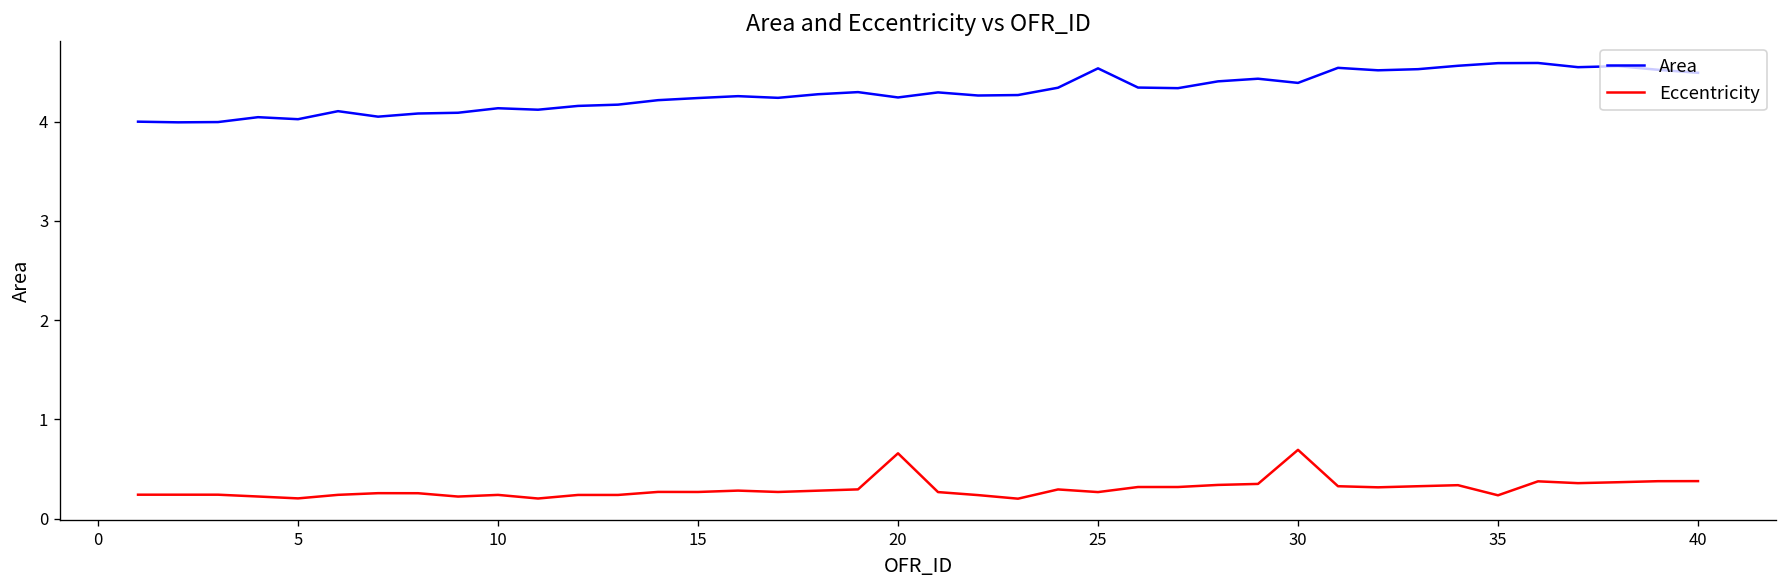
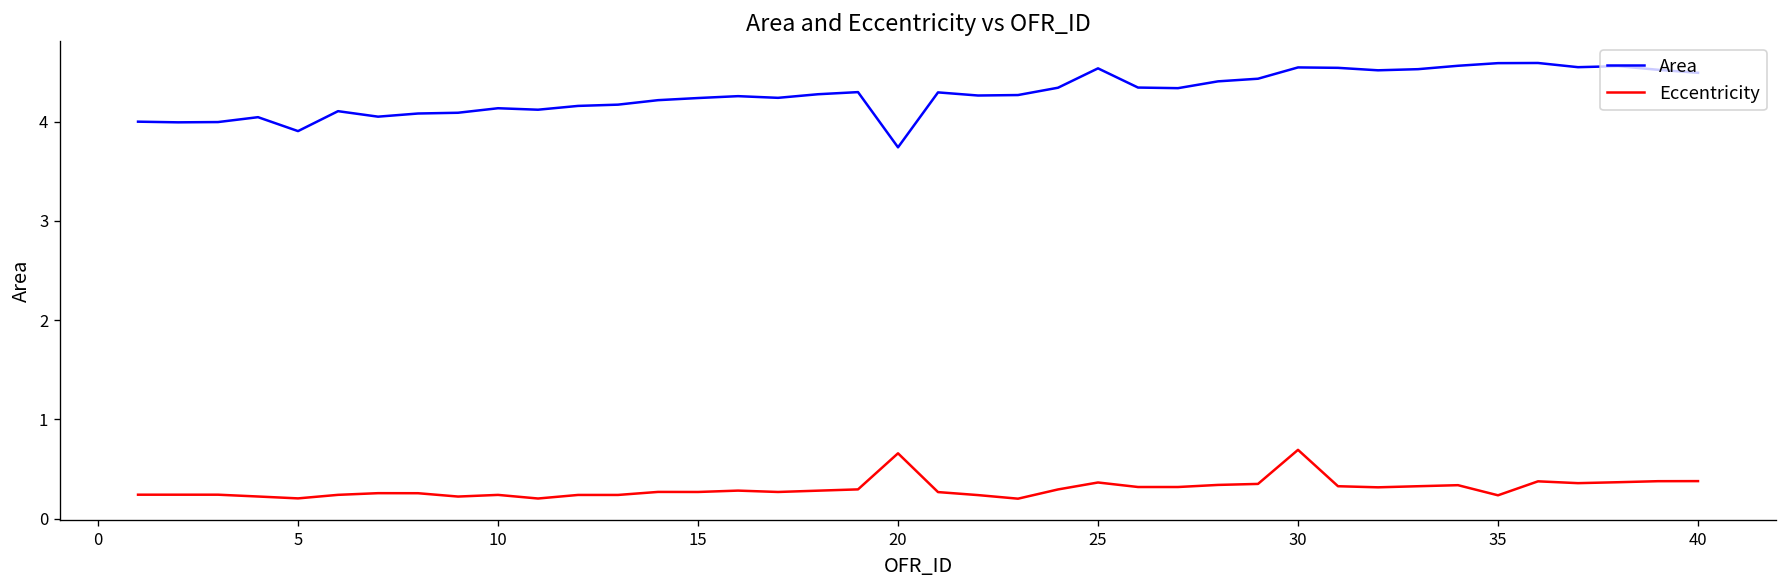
Area, 5: 4.0 -> 3.9
Area, 20: 4.2 -> 3.7
Eccentricity, 25: 0.3 -> 0.4
Area, 30: 4.4 -> 4.5
